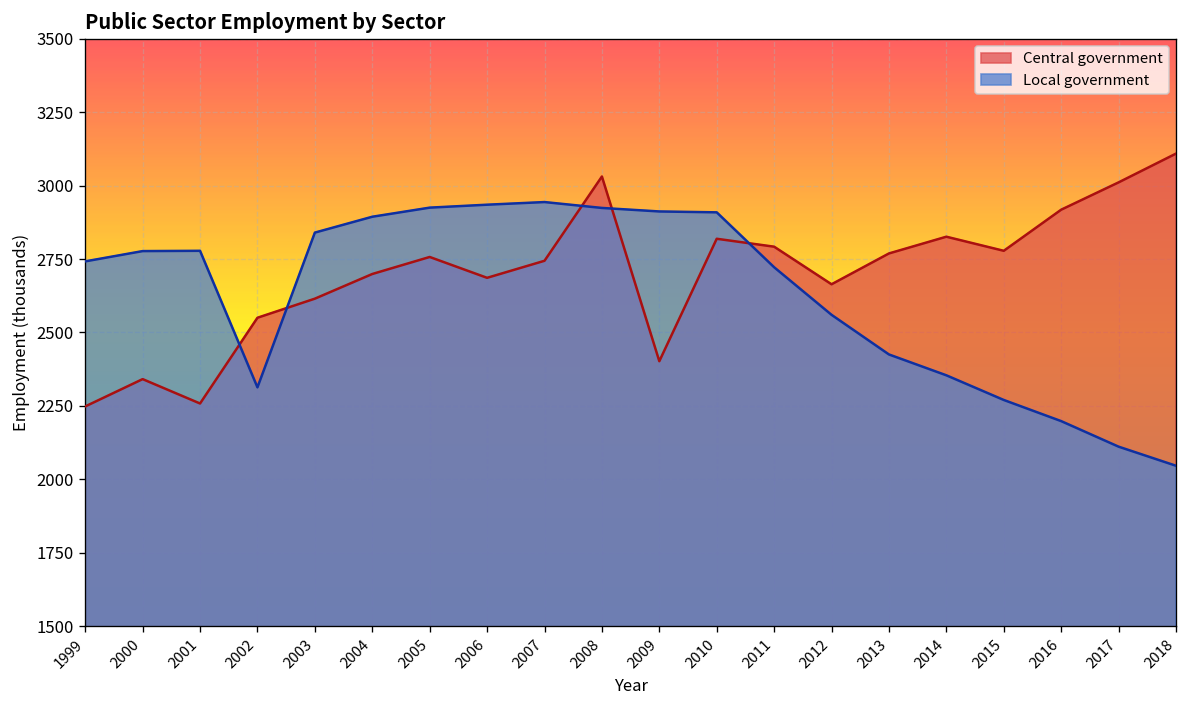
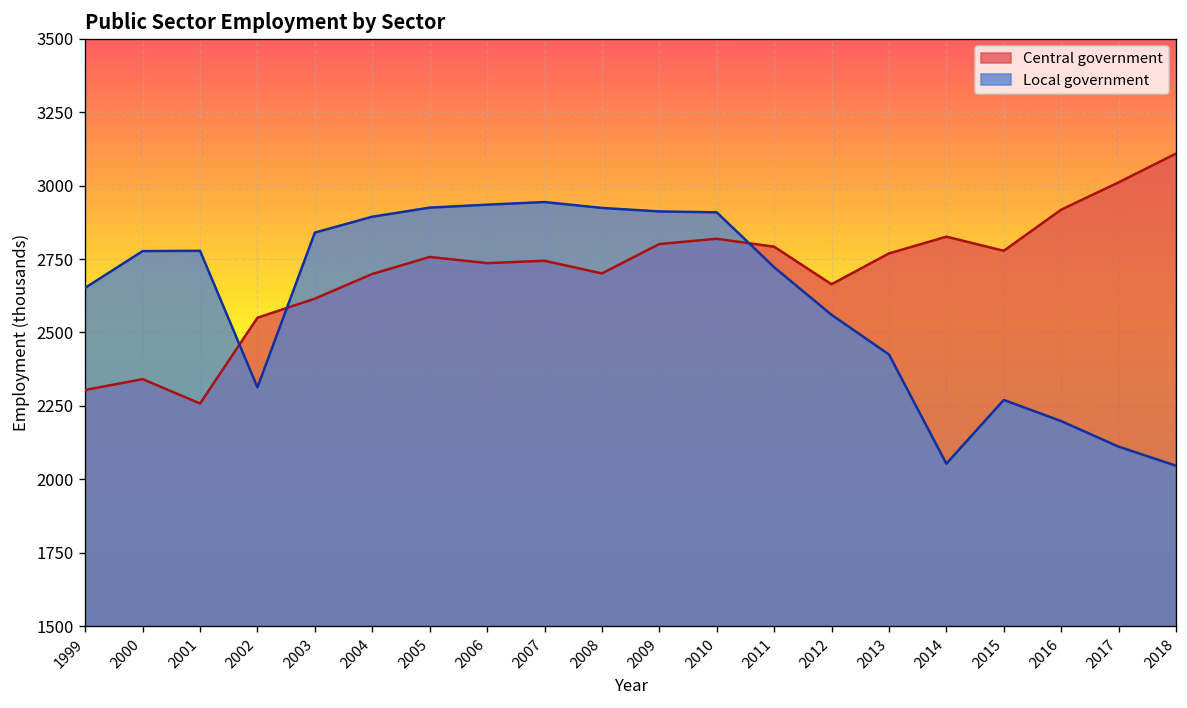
Central government, 1999: 2250 -> 2300
Local government, 1999: 2740 -> 2650
Central government, 2006: 2690 -> 2740
Central government, 2008: 3030 -> 2700
Central government, 2009: 2400 -> 2800
Local government, 2014: 2350 -> 2050
